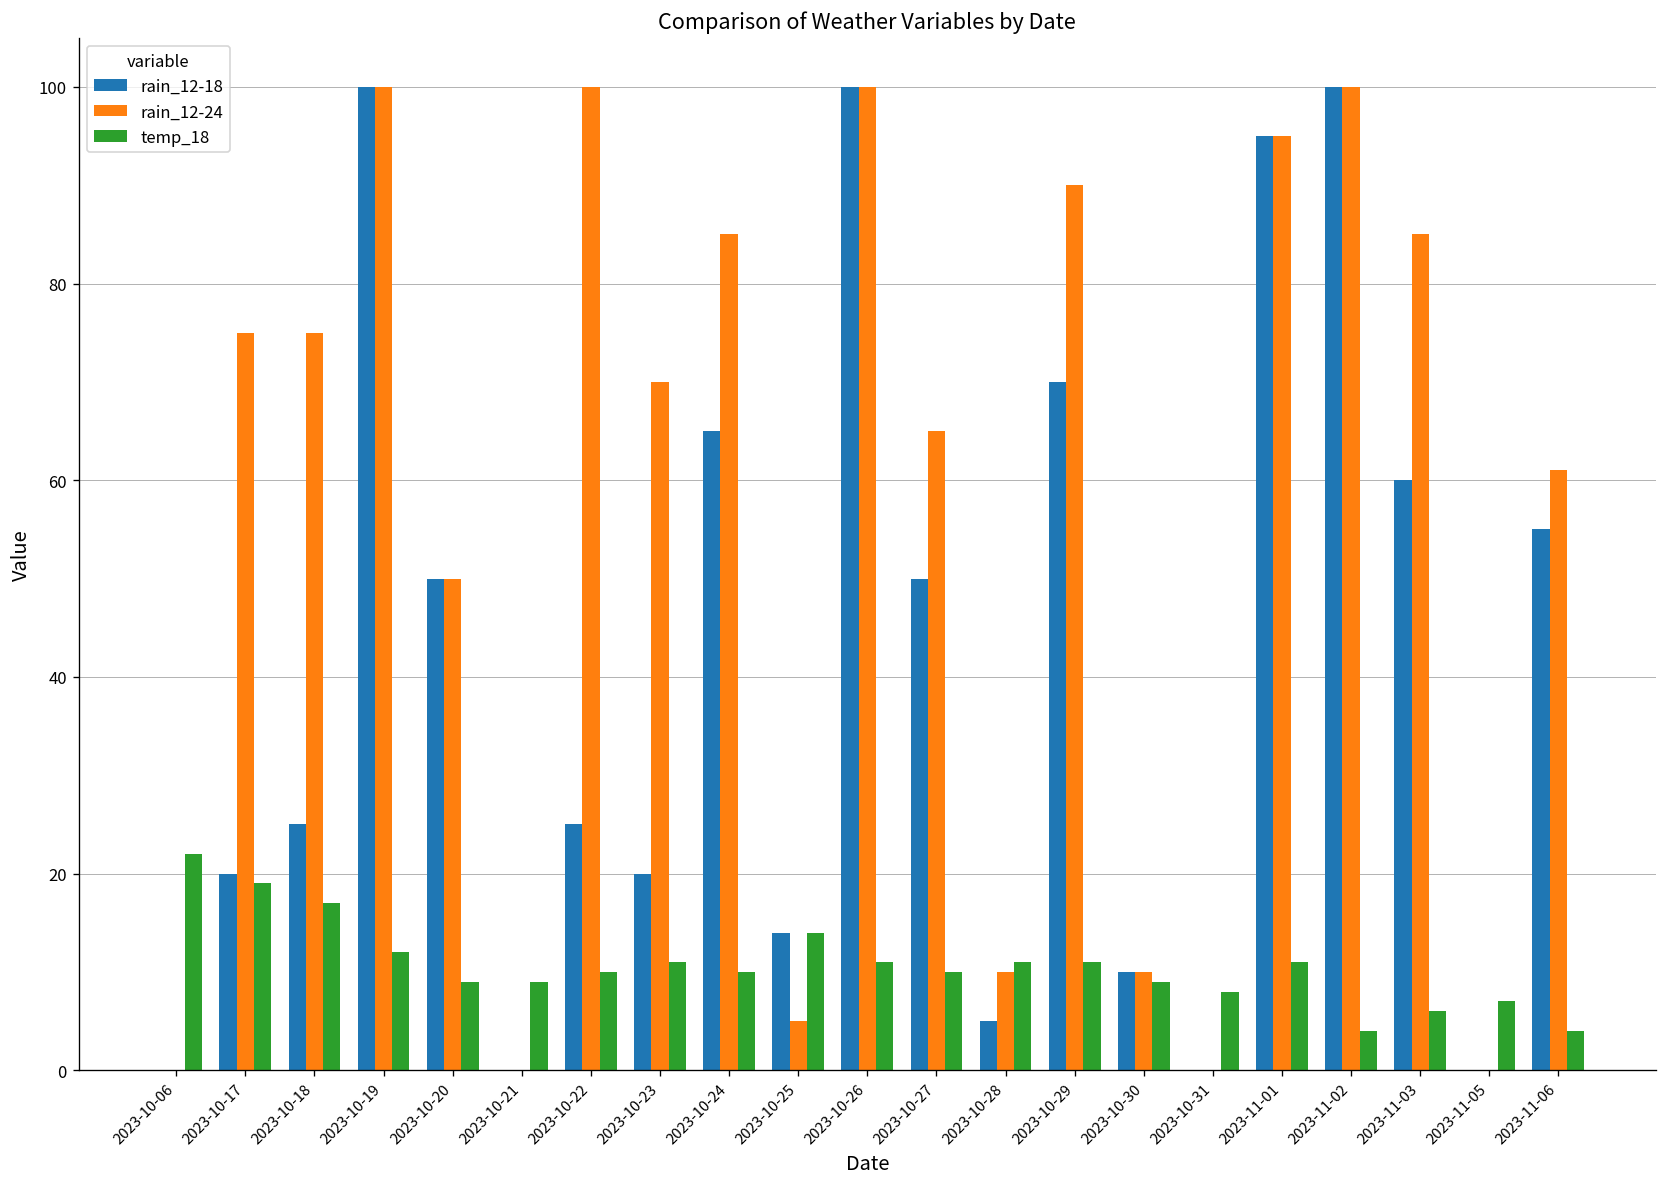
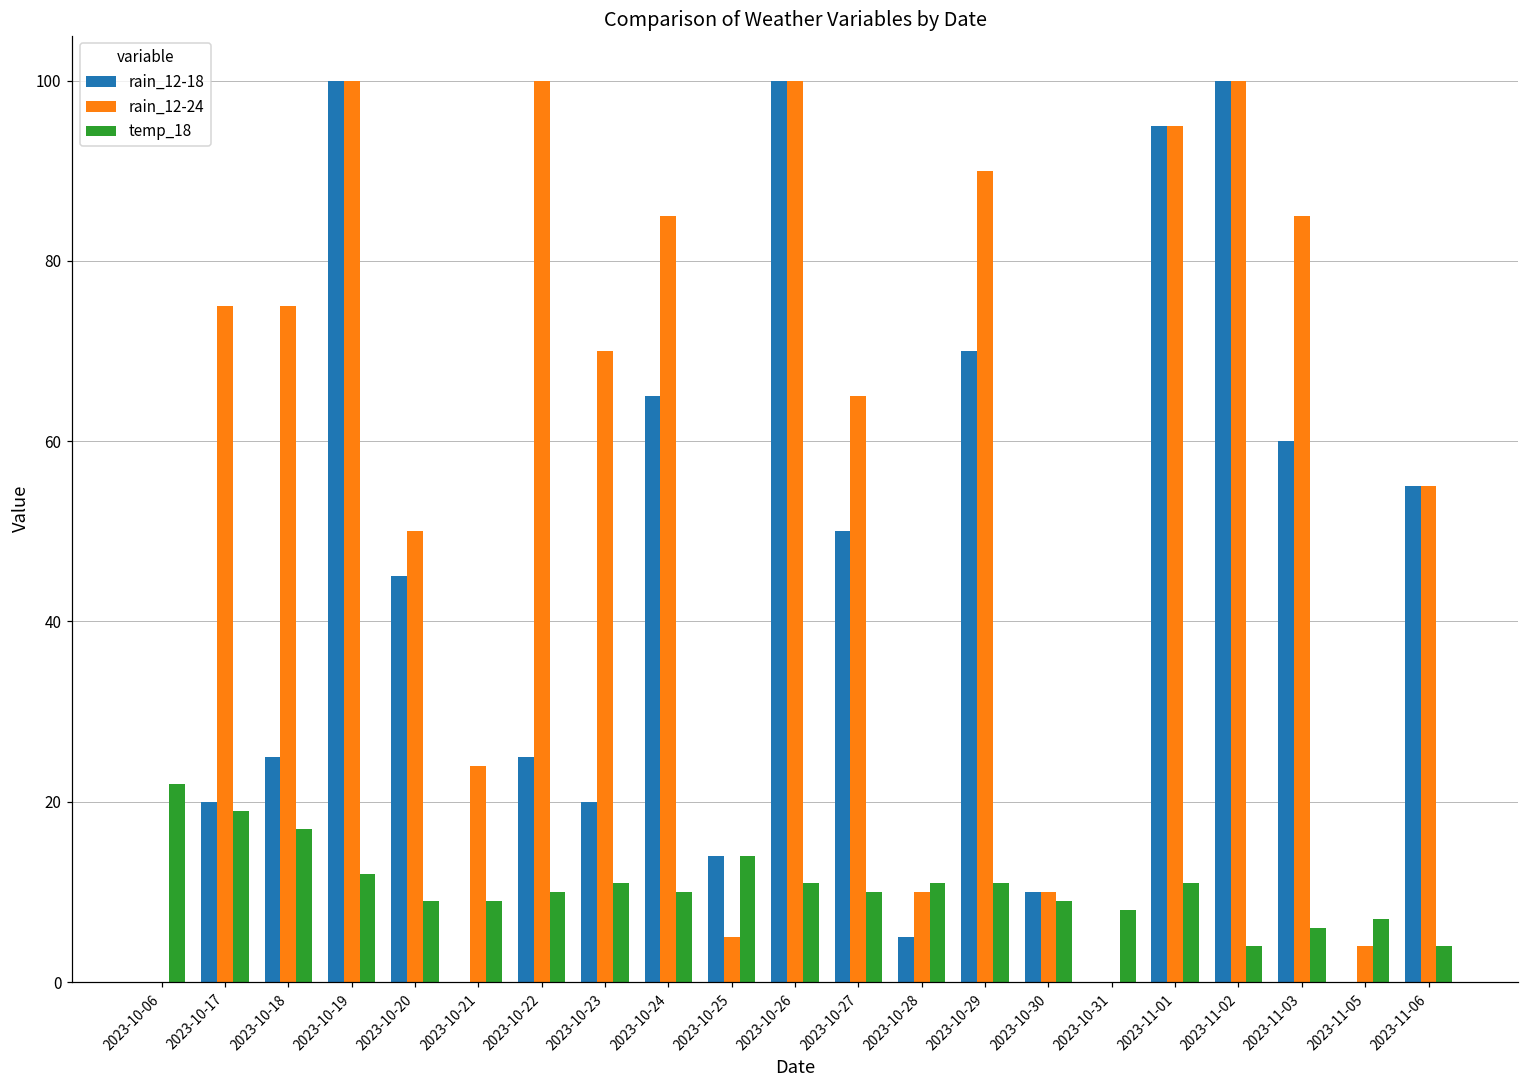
rain_12-18, 2023-10-20: 50 -> 45
rain_12-24, 2023-10-21: 0 -> 24
rain_12-24, 2023-11-05: 0 -> 4
rain_12-24, 2023-11-06: 61 -> 55
